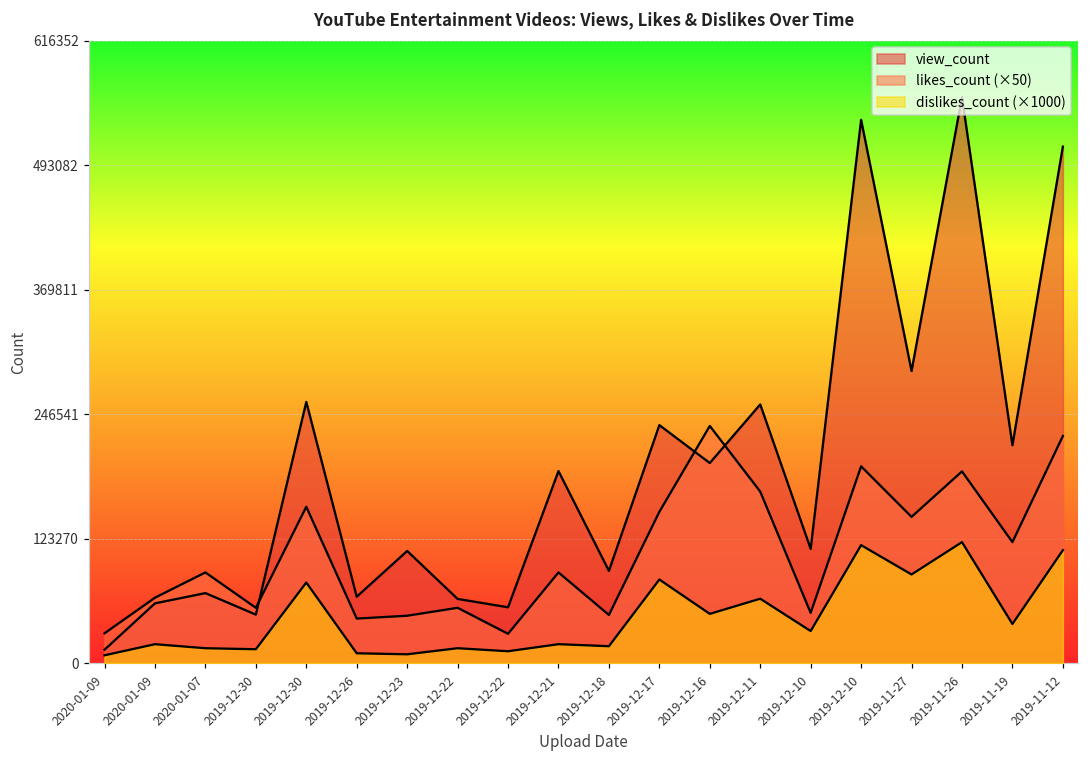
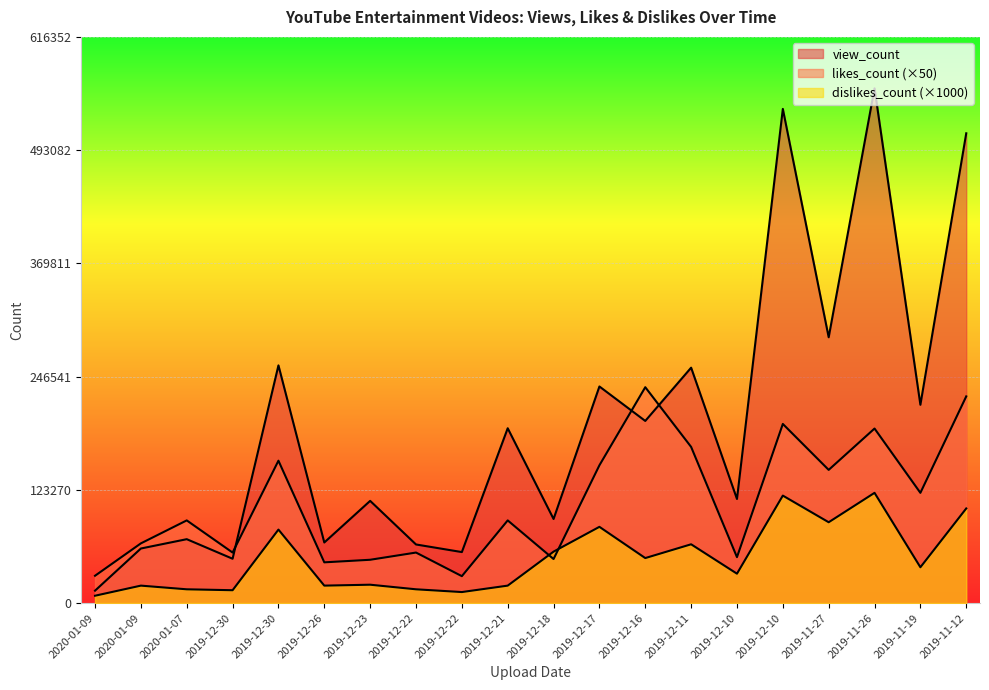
dislikes_count (×1000), 2019-12-26: 10000 -> 20000
dislikes_count (×1000), 2019-12-23: 10000 -> 20000
dislikes_count (×1000), 2019-12-18: 20000 -> 60000
dislikes_count (×1000), 2019-11-12: 110000 -> 100000
